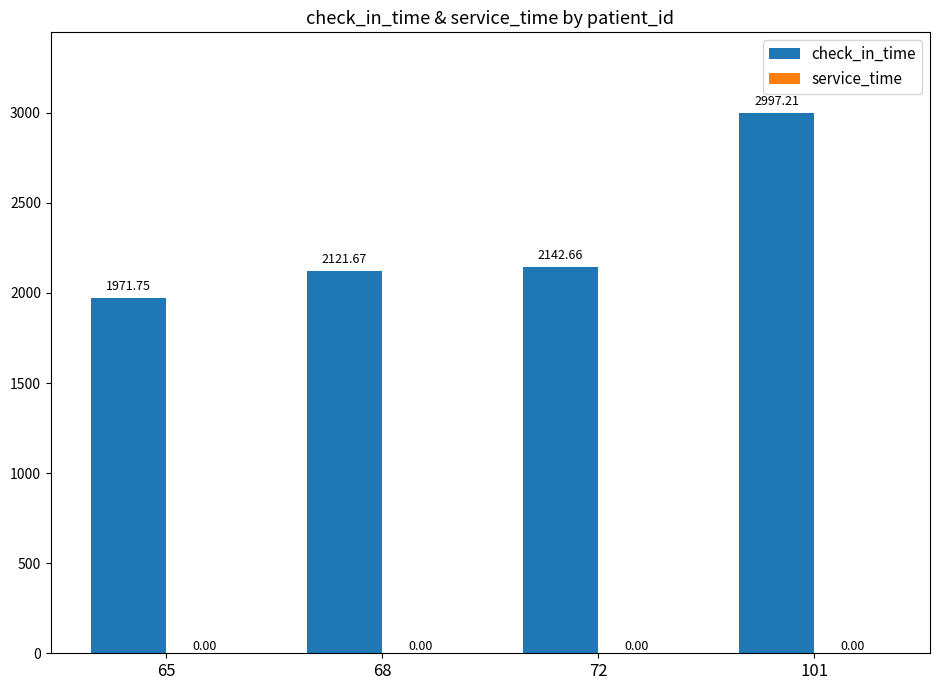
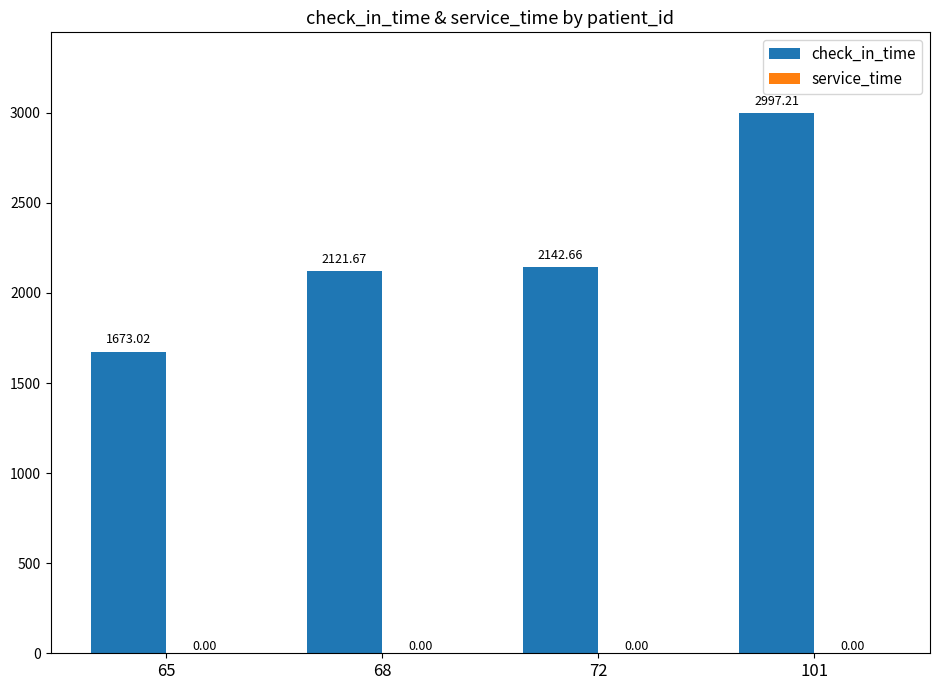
check_in_time, 65: 1971.75 -> 1673.02
